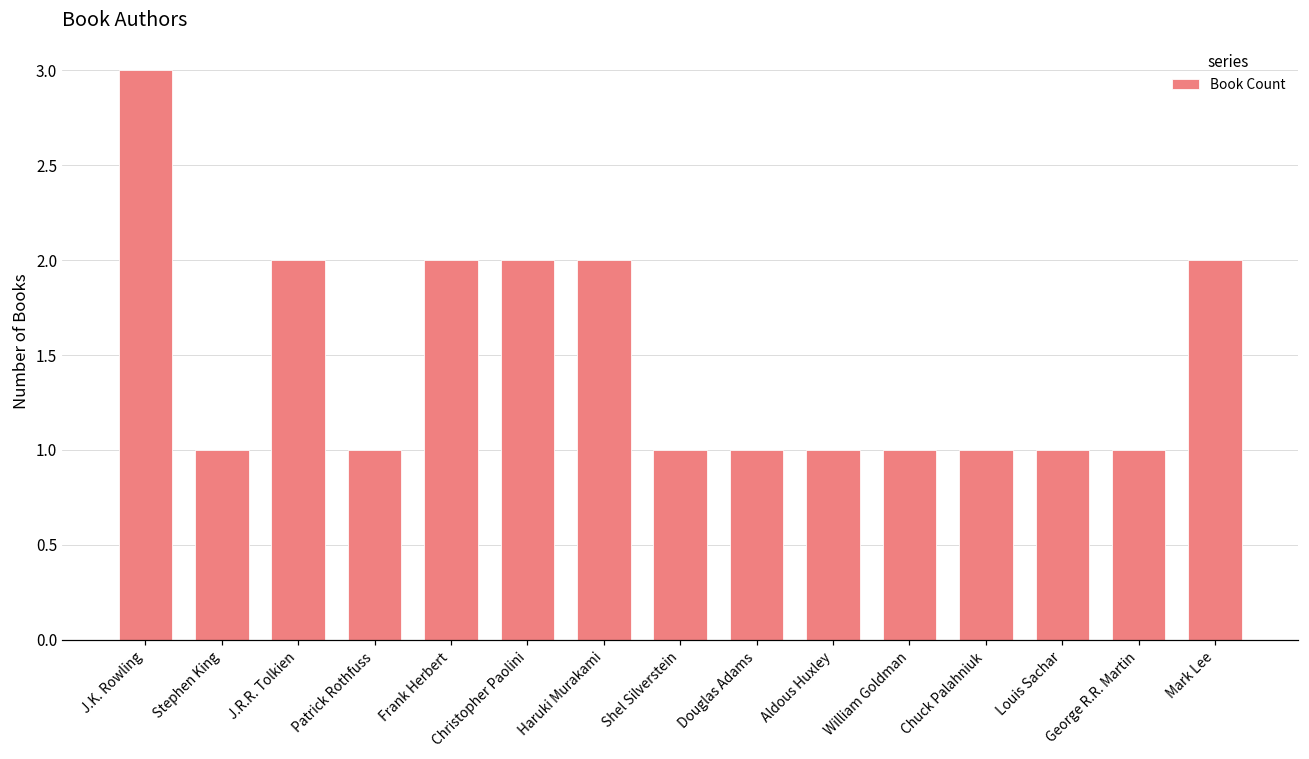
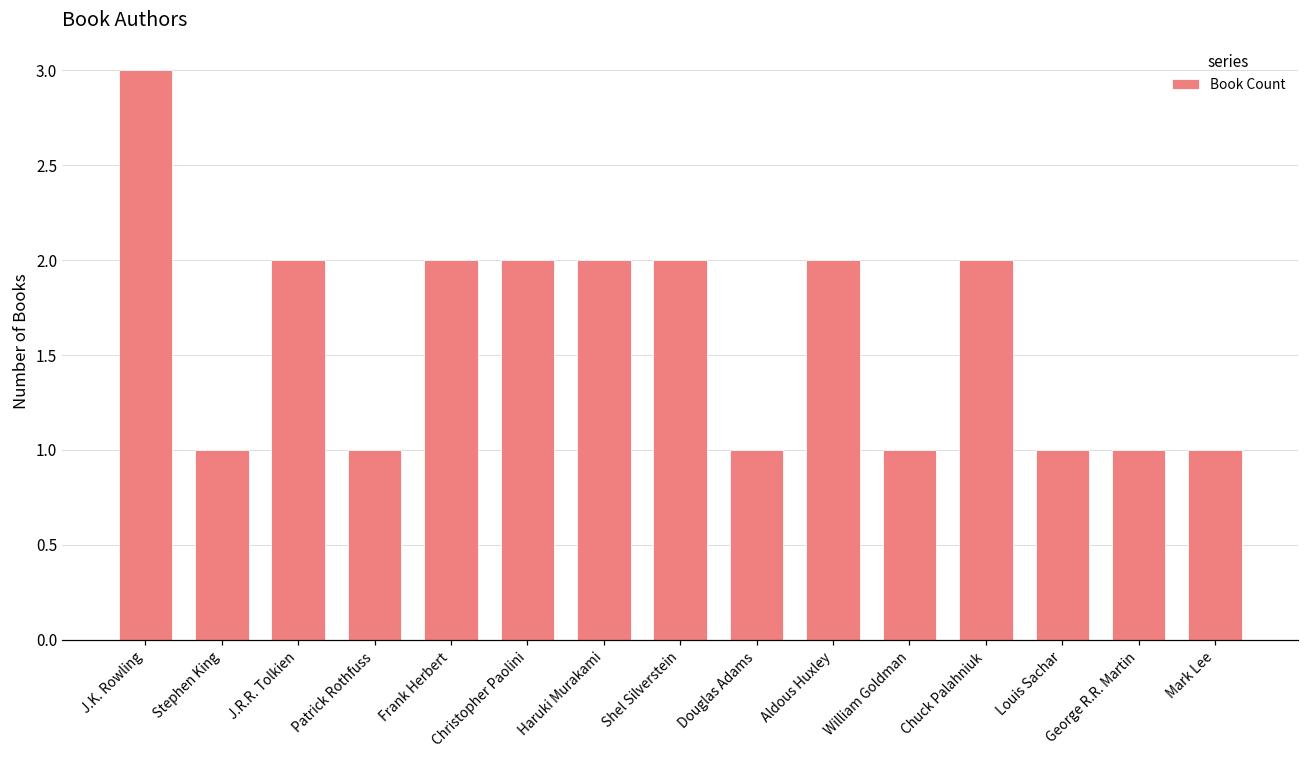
Shel Silverstein: 1 -> 2
Aldous Huxley: 1 -> 2
Chuck Palahniuk: 1 -> 2
Mark Lee: 2 -> 1
